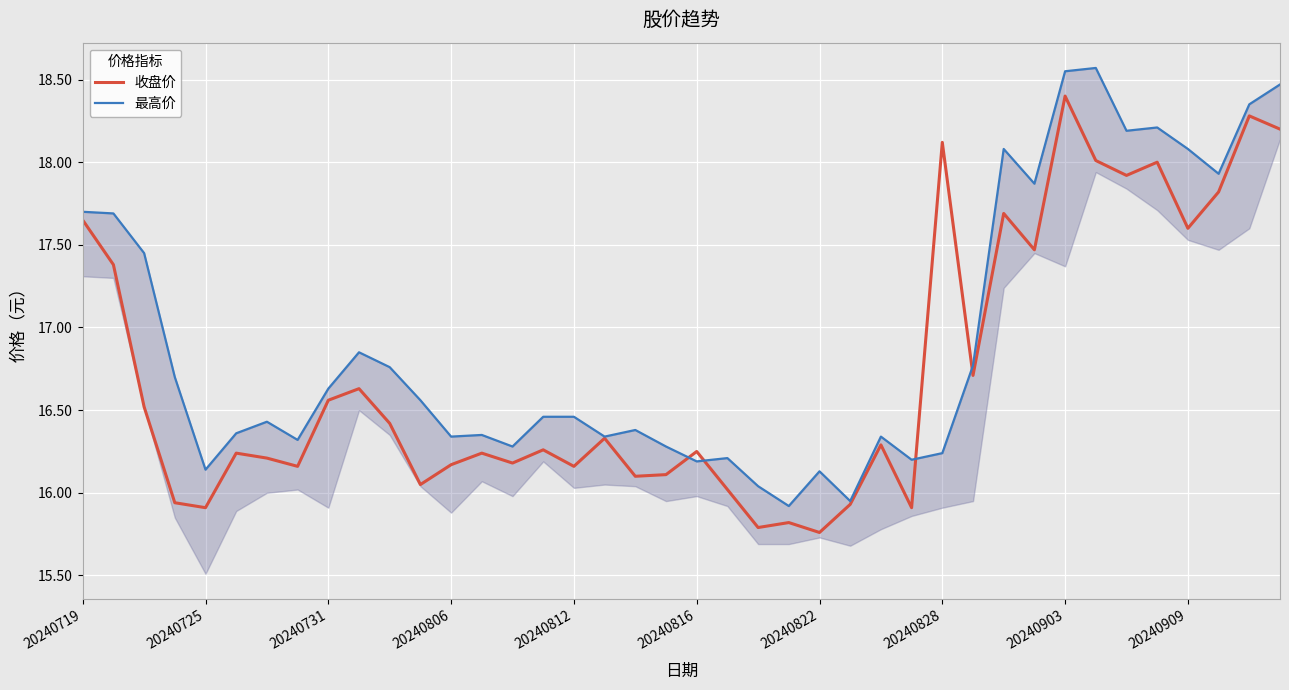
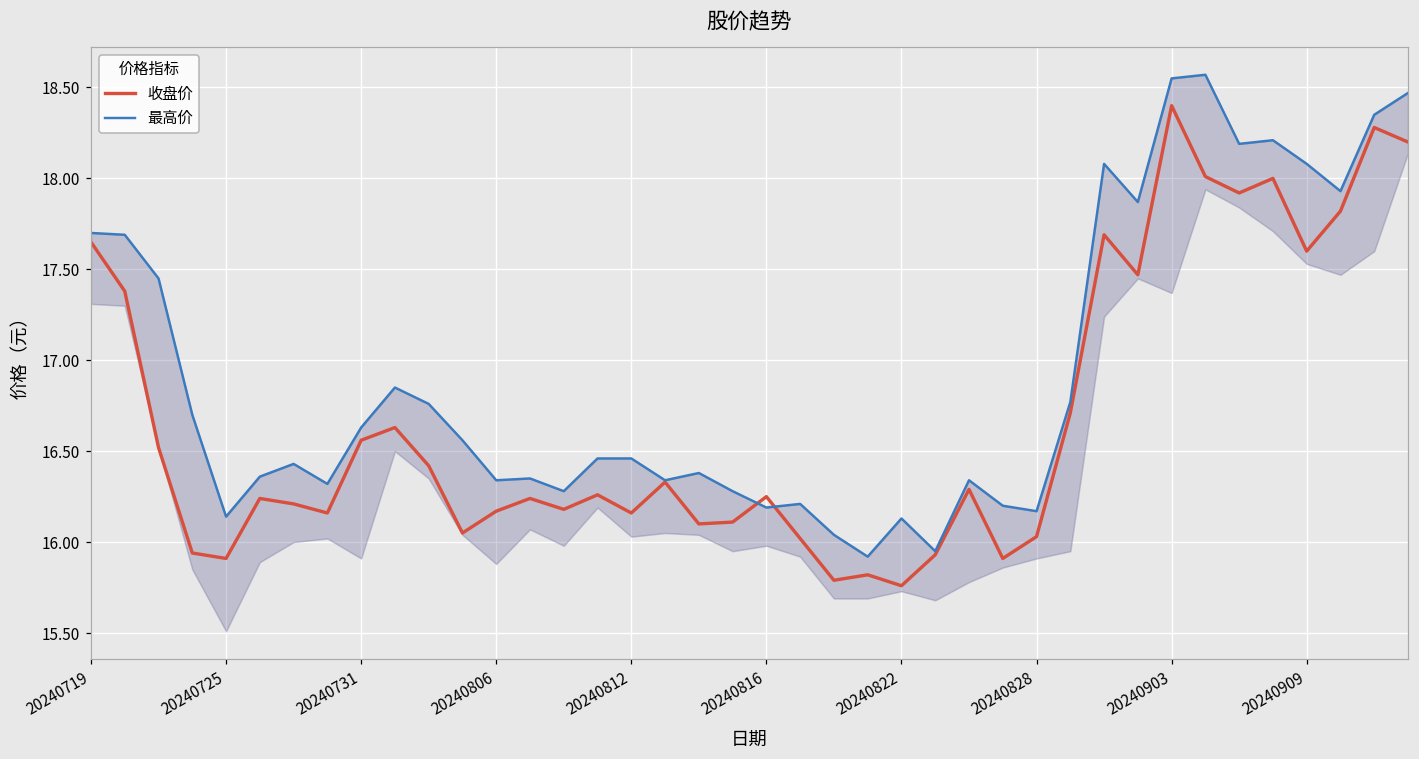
收盘价, 20240828: 18.12 -> 16.03
最高价, 20240828: 16.24 -> 16.17
